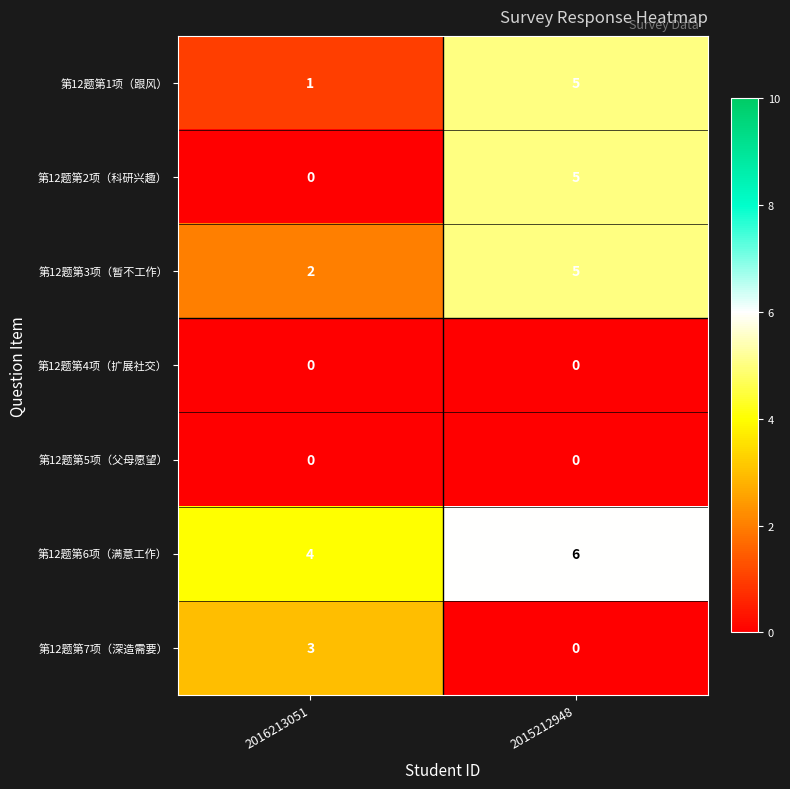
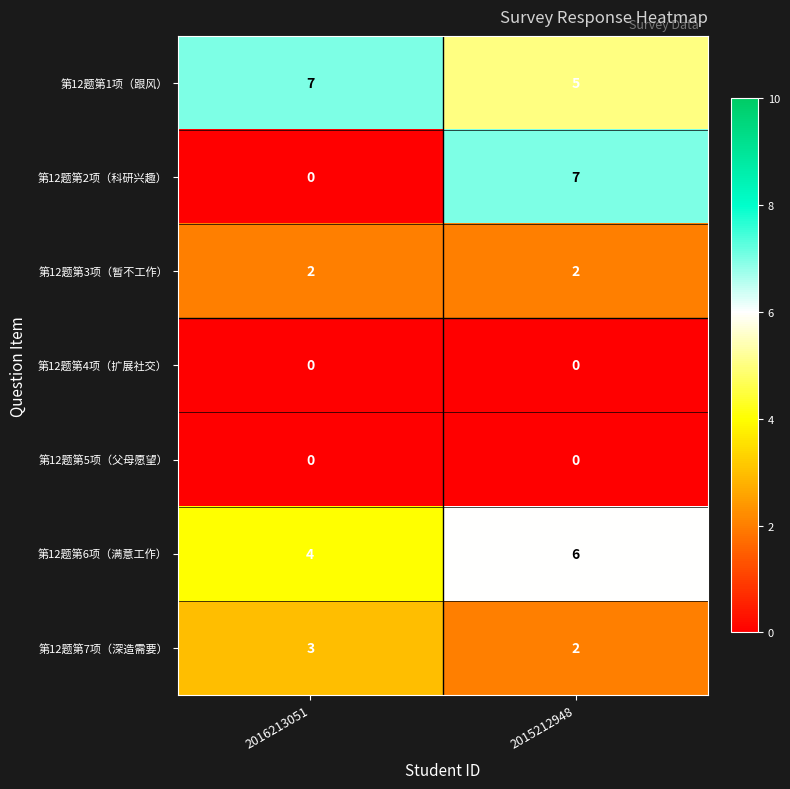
第12题第1项（跟风）, 2016213051: 1 -> 7
第12题第2项（科研兴趣）, 2015212948: 5 -> 7
第12题第3项（暂不工作）, 2015212948: 5 -> 2
第12题第7项（深造需要）, 2015212948: 0 -> 2
